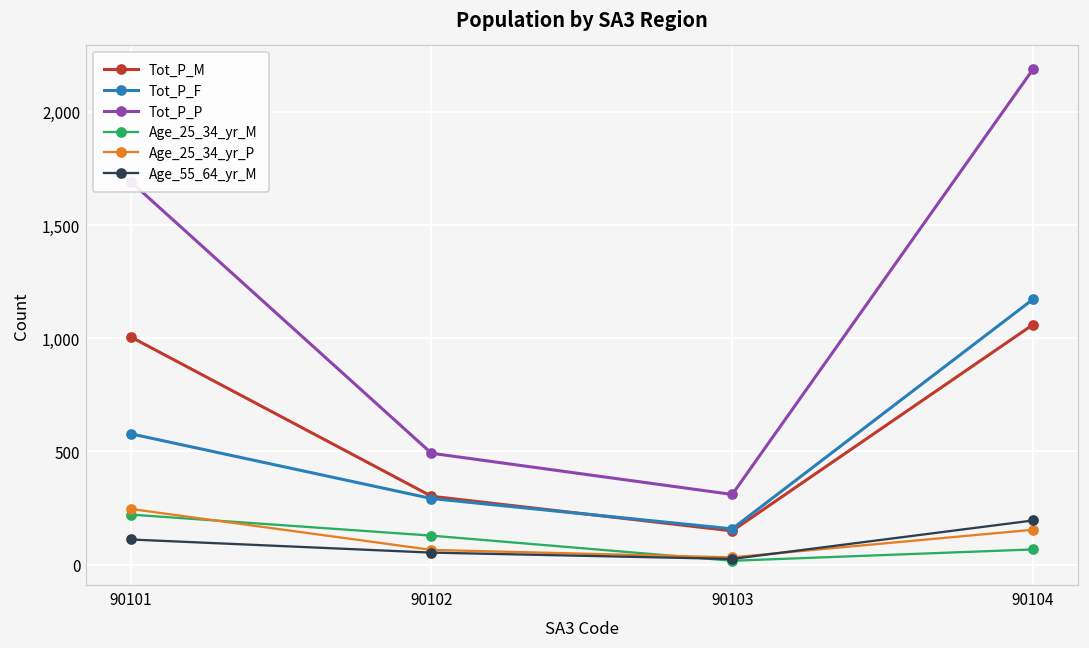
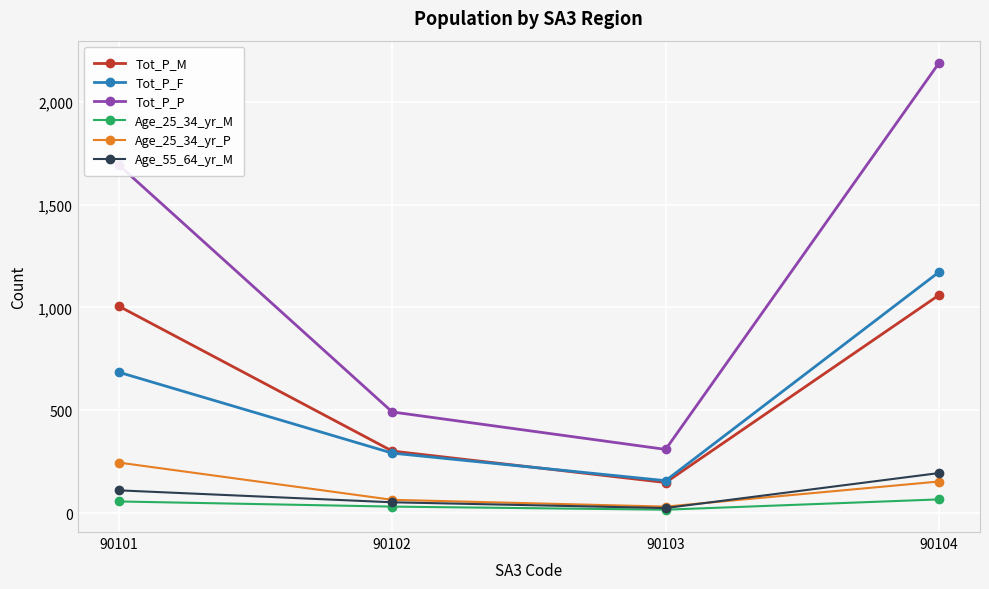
Tot_P_F, 90101: 580 -> 690
Age_25_34_yr_M, 90101: 220 -> 60
Age_25_34_yr_M, 90102: 130 -> 30
